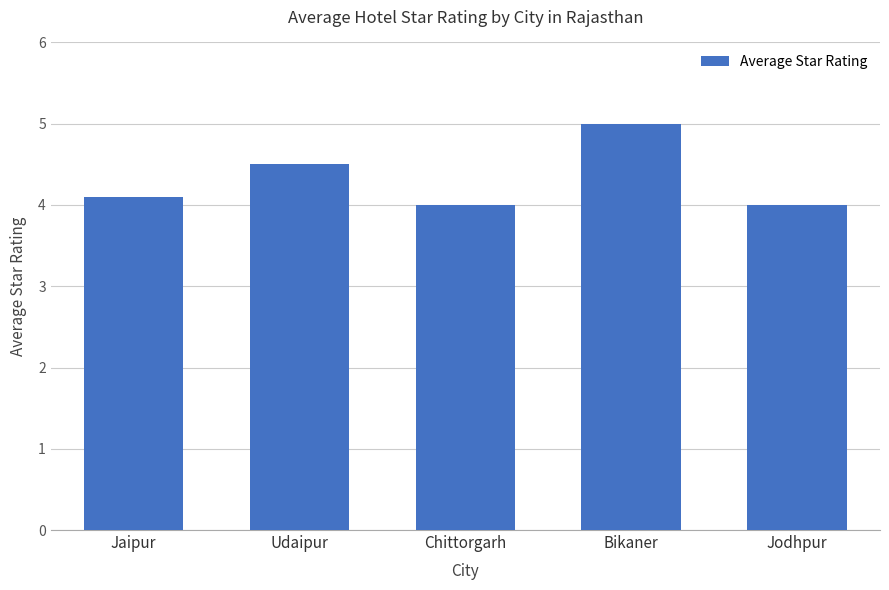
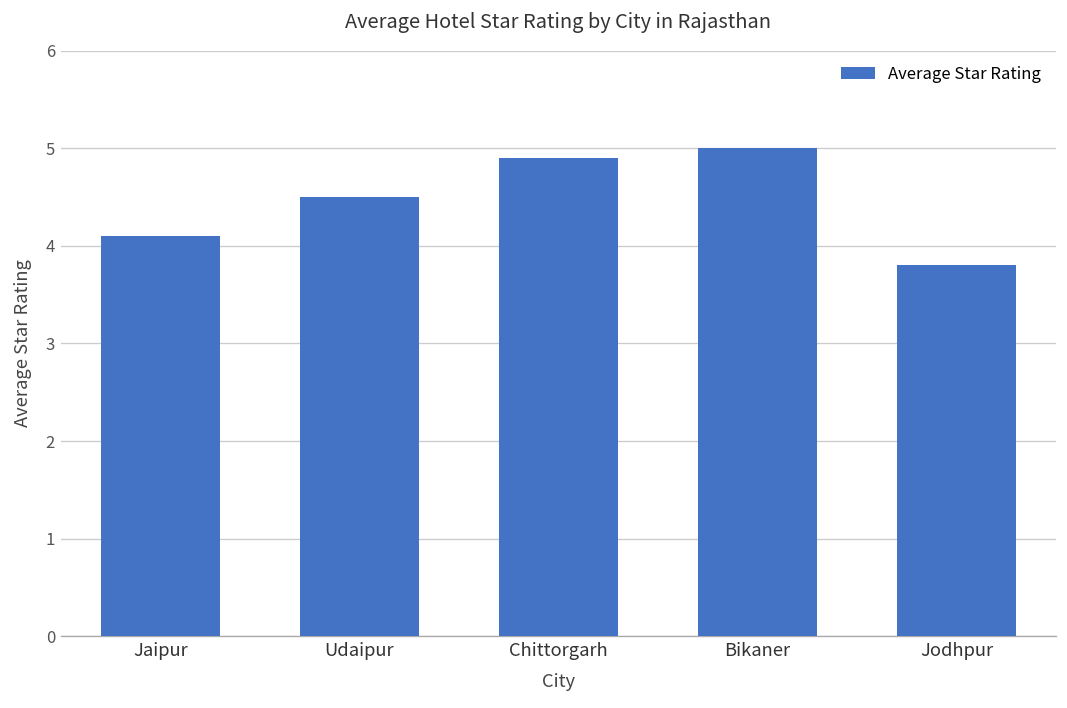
Chittorgarh: 4.0 -> 4.9
Jodhpur: 4.0 -> 3.8
